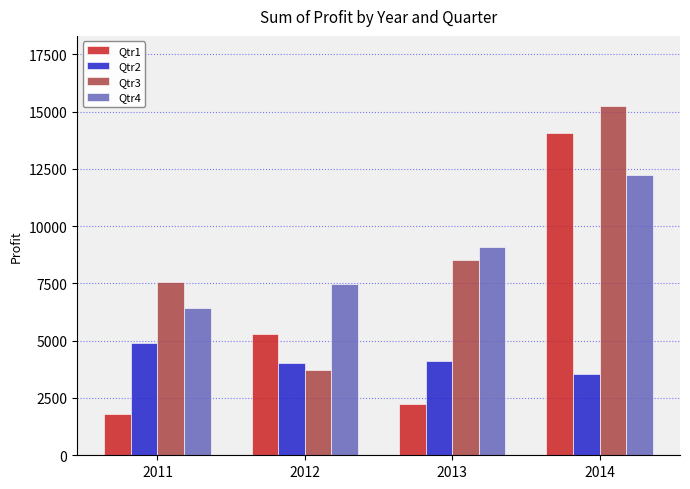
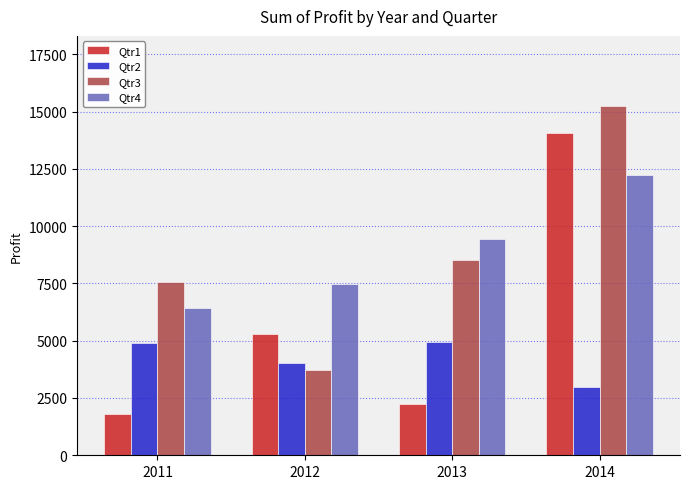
Qtr2, 2013: 4100 -> 4900
Qtr4, 2013: 9100 -> 9500
Qtr2, 2014: 3600 -> 3000
